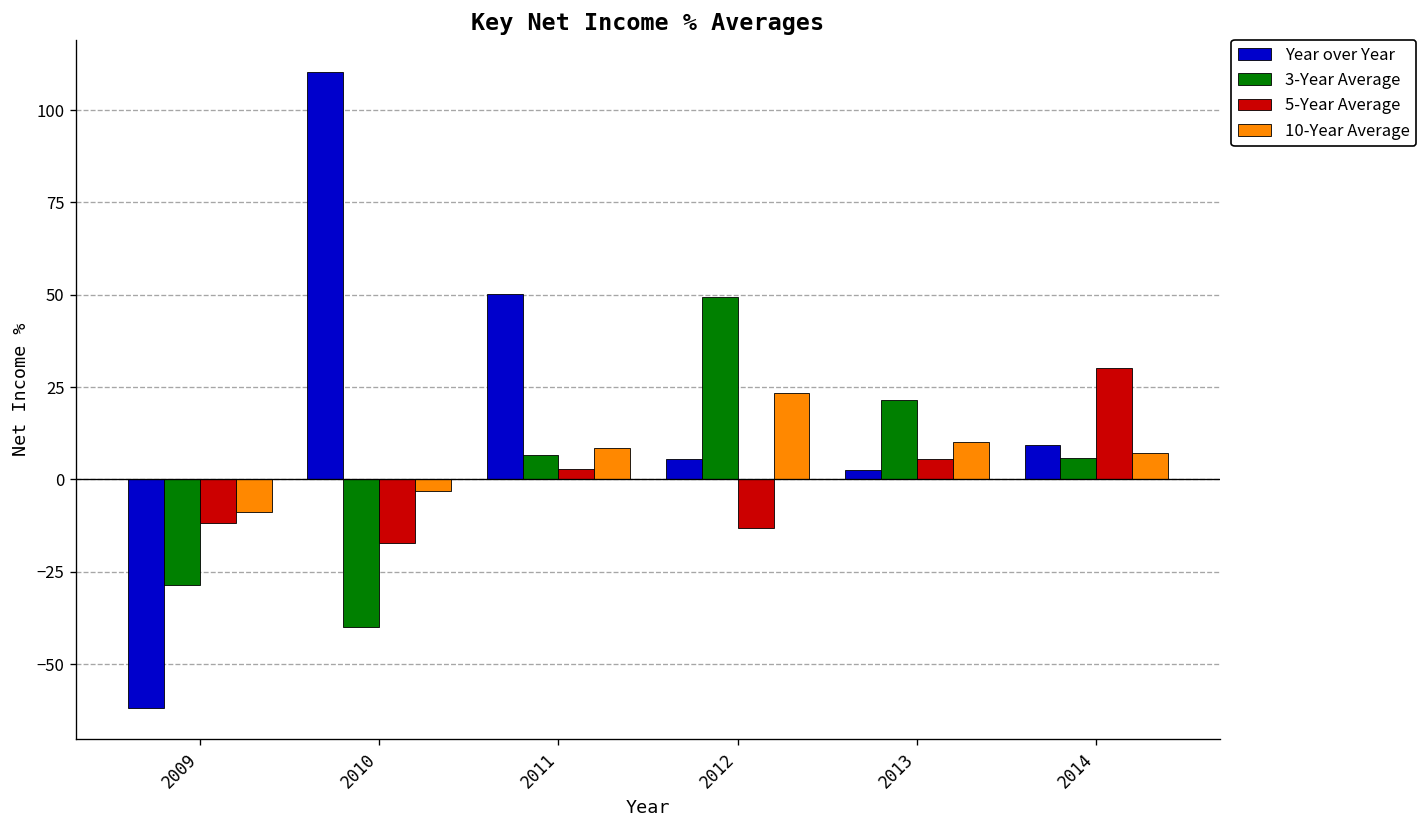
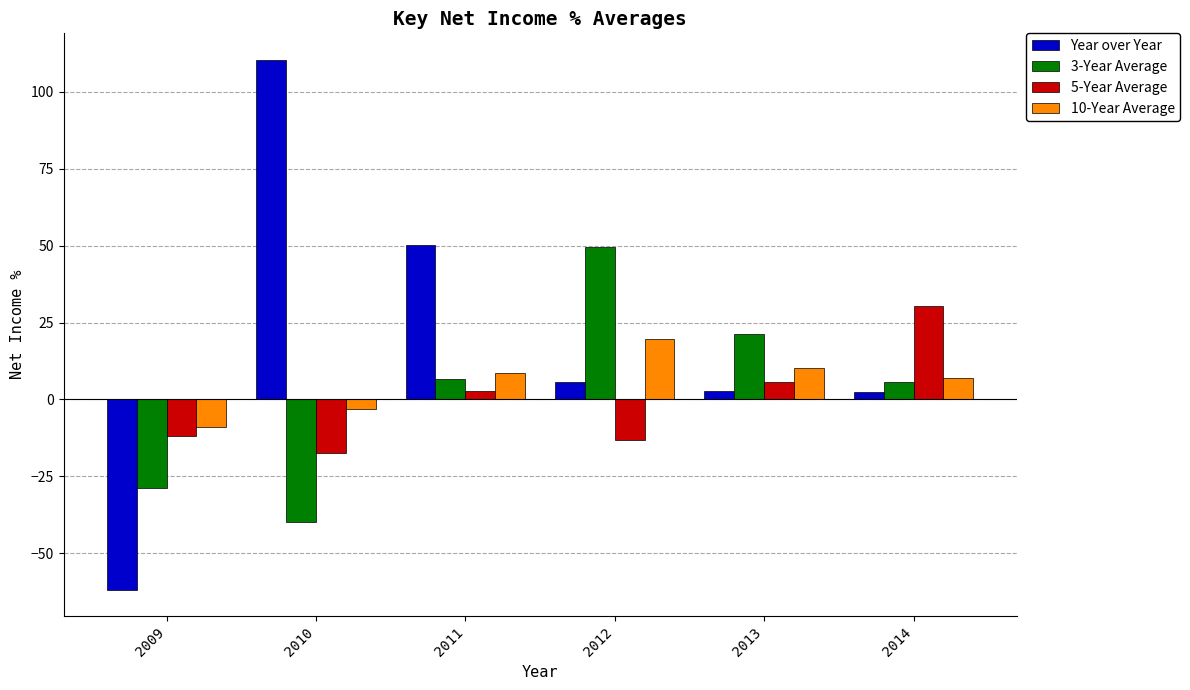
10-Year Average, 2012: 24 -> 20
Year over Year, 2014: 9 -> 3
